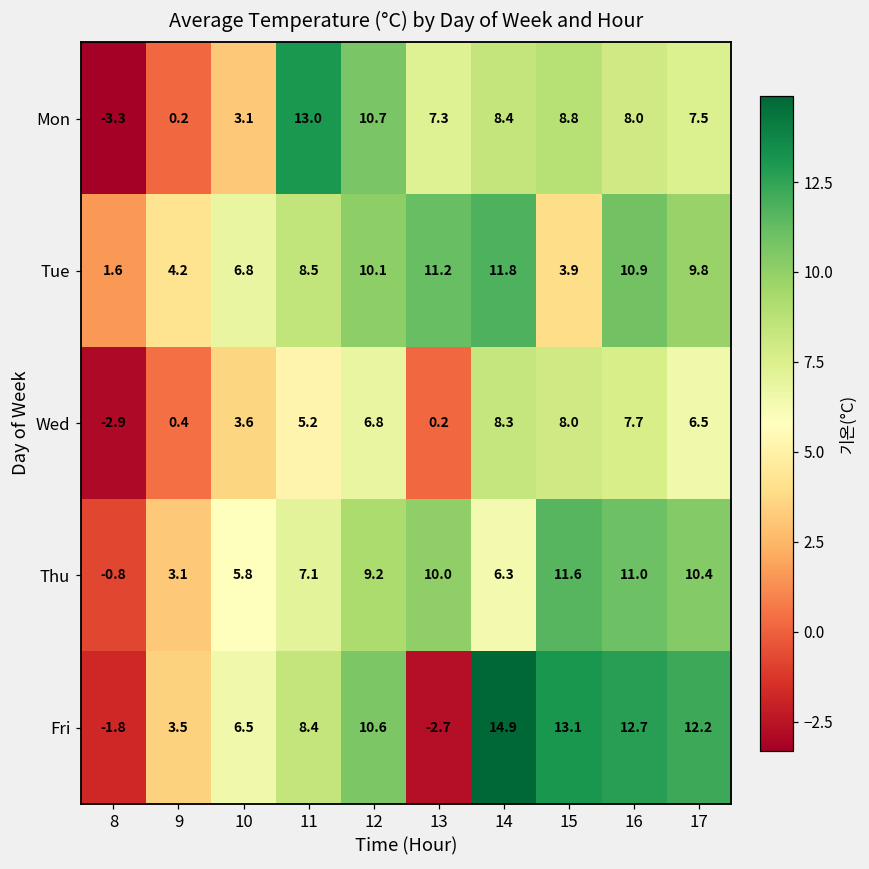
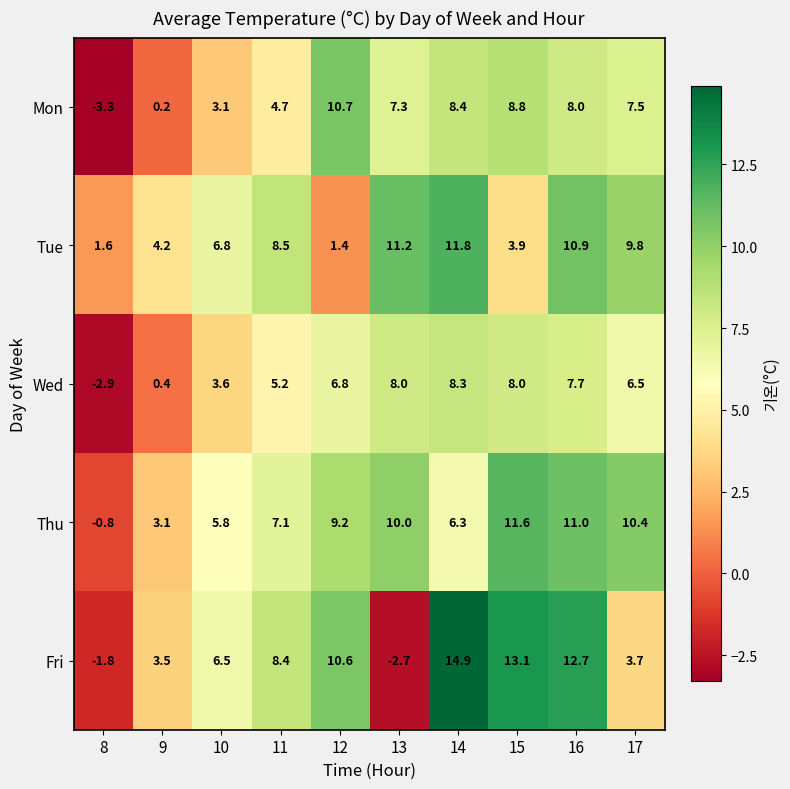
Mon, 11: 13.0 -> 4.7
Tue, 12: 10.1 -> 1.4
Wed, 13: 0.2 -> 8.0
Fri, 17: 12.2 -> 3.7
